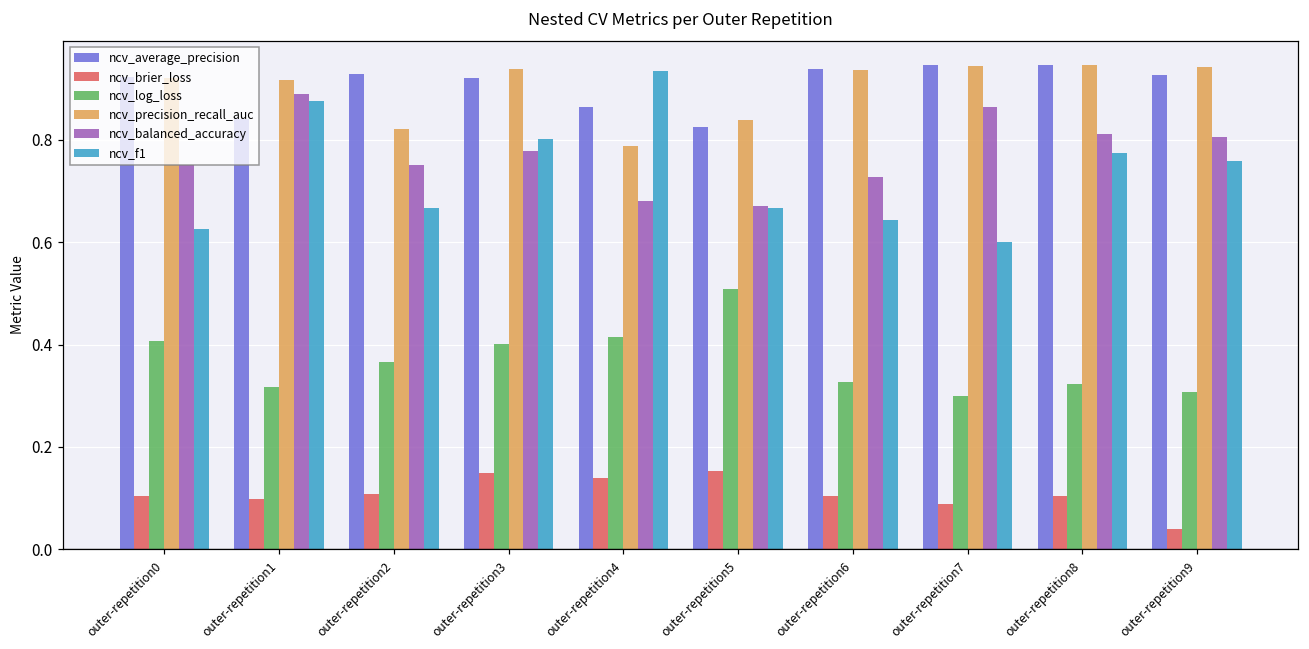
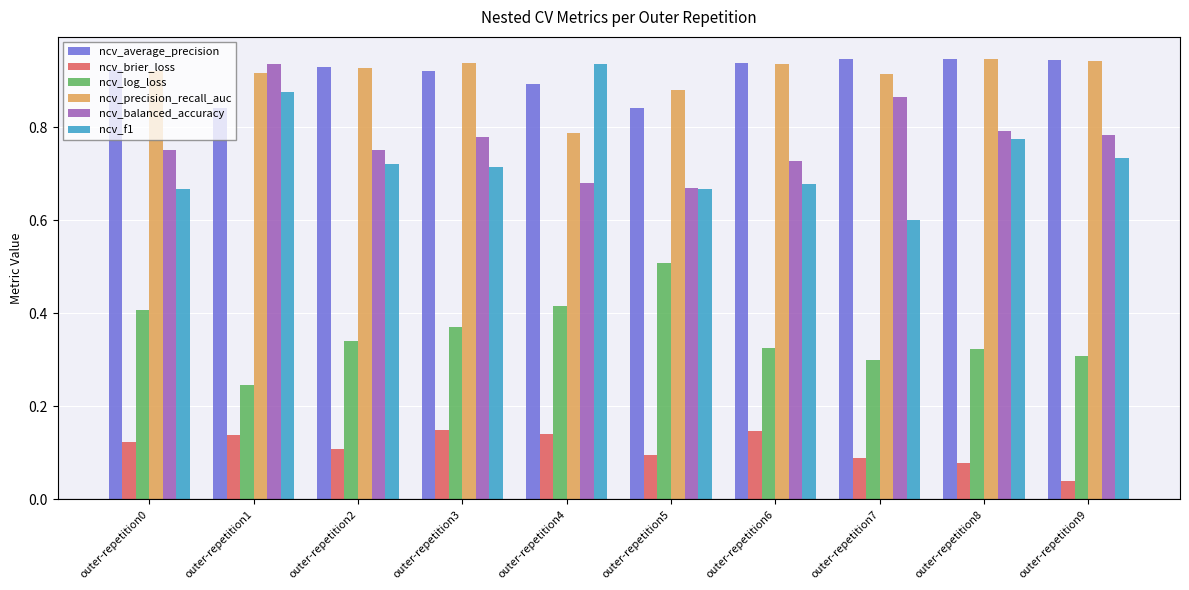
ncv_brier_loss, outer-repetition0: 0.10 -> 0.12
ncv_f1, outer-repetition0: 0.63 -> 0.67
ncv_brier_loss, outer-repetition1: 0.10 -> 0.14
ncv_log_loss, outer-repetition1: 0.32 -> 0.25
ncv_balanced_accuracy, outer-repetition1: 0.89 -> 0.94
ncv_log_loss, outer-repetition2: 0.37 -> 0.34
ncv_precision_recall_auc, outer-repetition2: 0.82 -> 0.93
ncv_f1, outer-repetition2: 0.67 -> 0.72
ncv_log_loss, outer-repetition3: 0.40 -> 0.37
ncv_f1, outer-repetition3: 0.80 -> 0.71
ncv_average_precision, outer-repetition4: 0.86 -> 0.89
ncv_average_precision, outer-repetition5: 0.82 -> 0.84
ncv_brier_loss, outer-repetition5: 0.15 -> 0.10
ncv_precision_recall_auc, outer-repetition5: 0.84 -> 0.88
ncv_brier_loss, outer-repetition6: 0.10 -> 0.15
ncv_f1, outer-repetition6: 0.64 -> 0.68
ncv_precision_recall_auc, outer-repetition7: 0.94 -> 0.91
ncv_brier_loss, outer-repetition8: 0.10 -> 0.08
ncv_balanced_accuracy, outer-repetition8: 0.81 -> 0.79
ncv_average_precision, outer-repetition9: 0.93 -> 0.94
ncv_balanced_accuracy, outer-repetition9: 0.81 -> 0.78
ncv_f1, outer-repetition9: 0.76 -> 0.73
